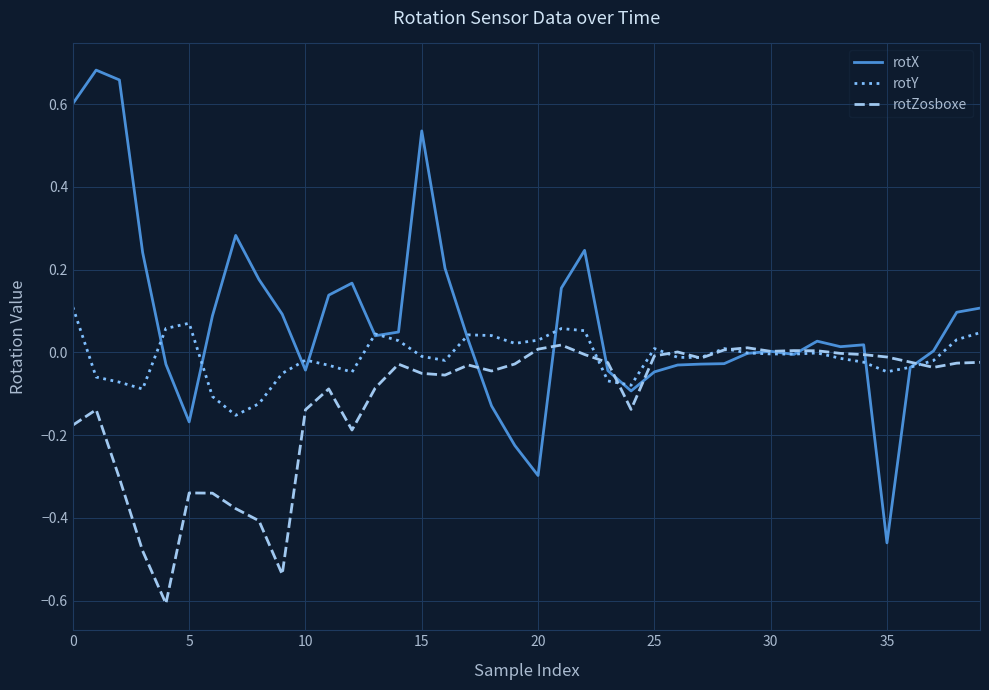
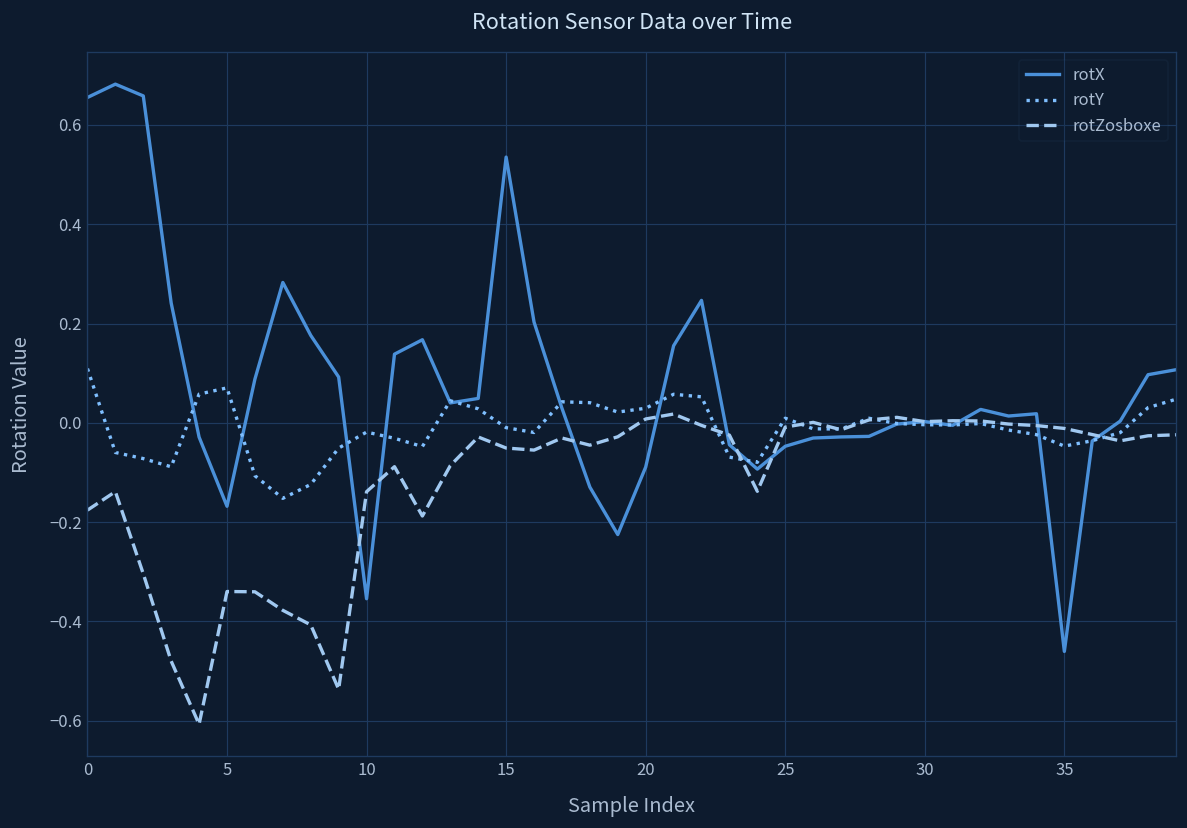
rotX, 0: 0.60 -> 0.66
rotX, 10: -0.04 -> -0.35
rotX, 20: -0.30 -> -0.09
